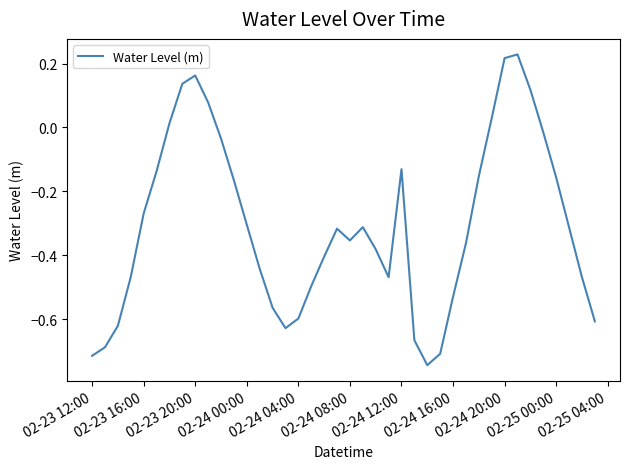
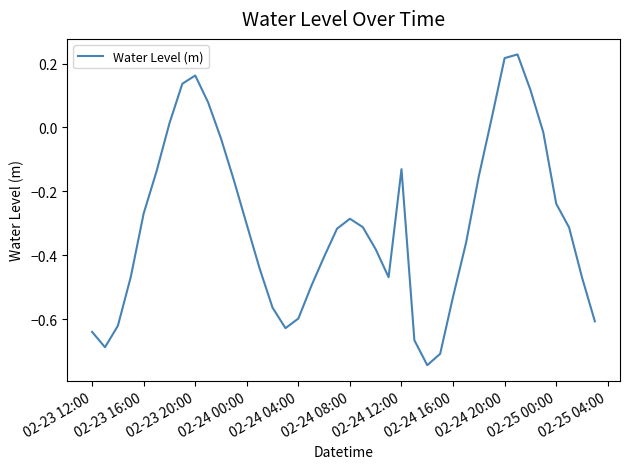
02-23 12:00: -0.71 -> -0.64
02-24 08:00: -0.35 -> -0.29
02-25 00:00: -0.16 -> -0.24
